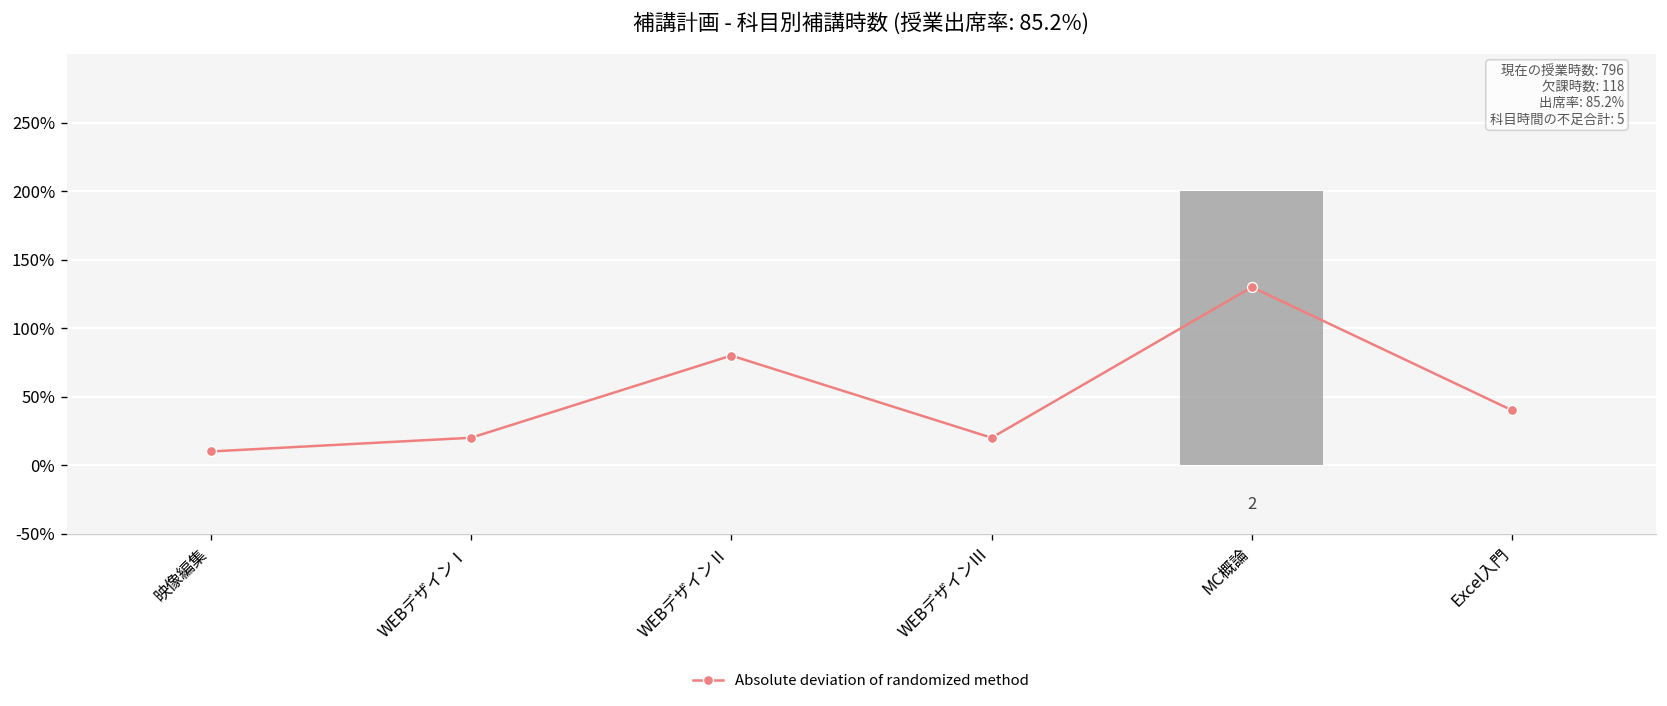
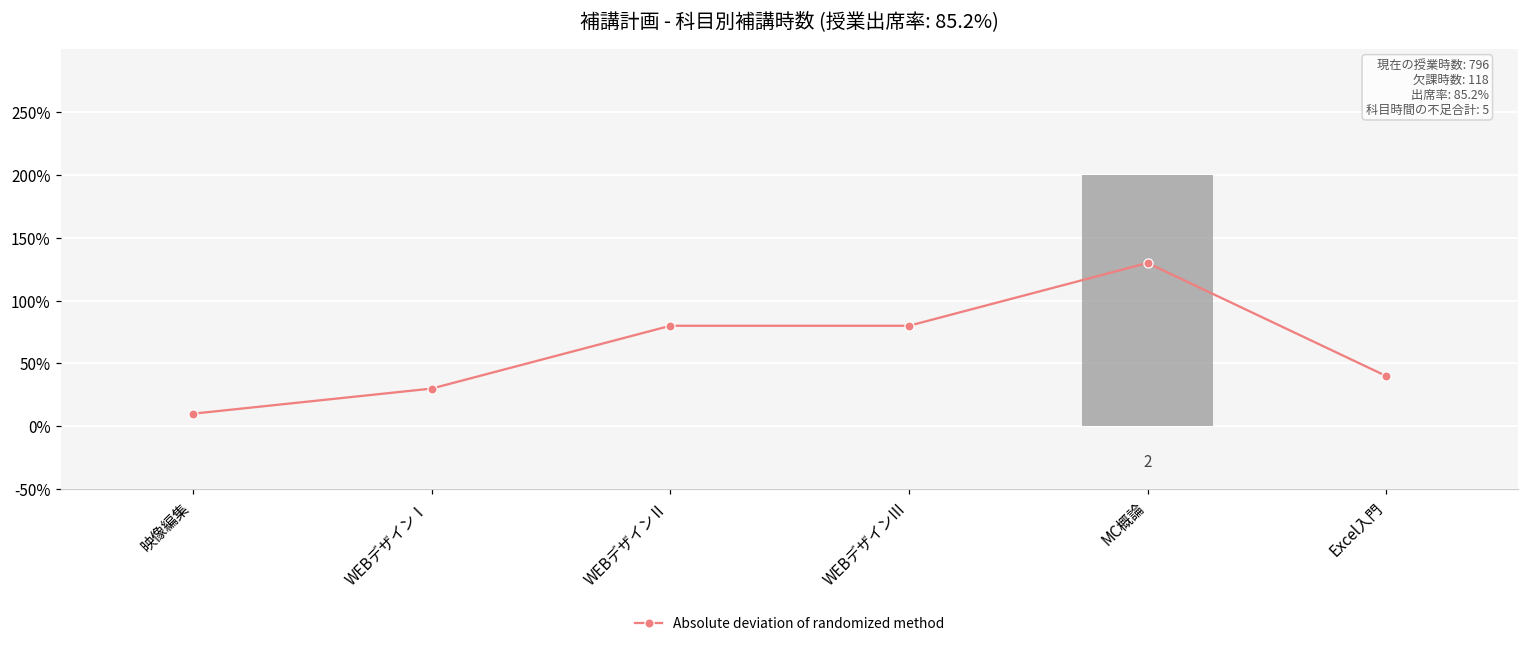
Absolute deviation of randomized method, WEBデザインⅠ: 20% -> 30%
Absolute deviation of randomized method, WEBデザインⅢ: 20% -> 80%
